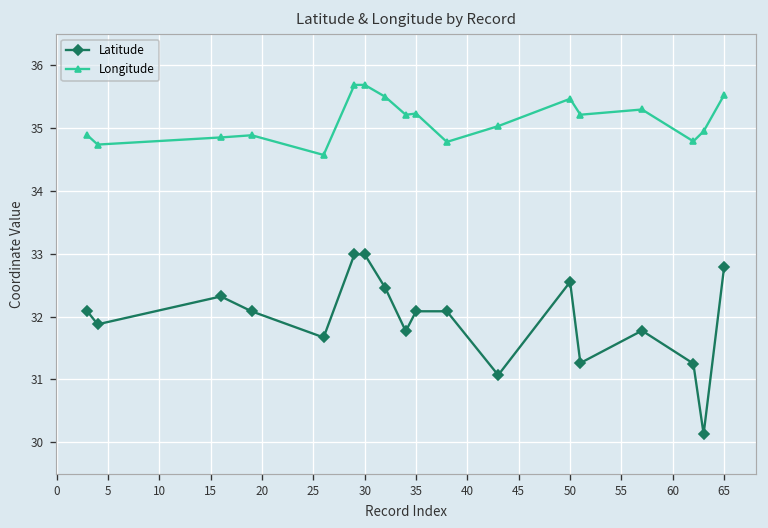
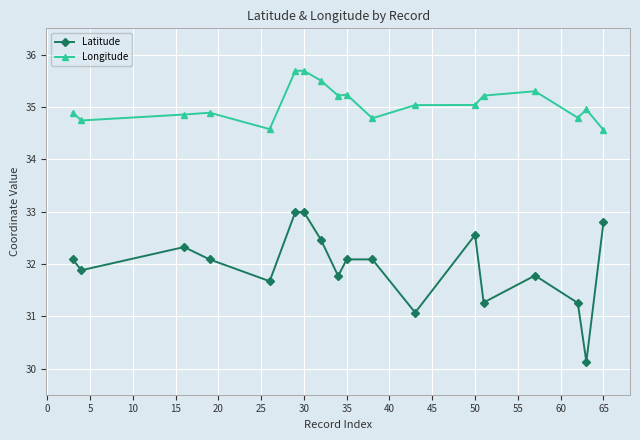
Longitude, 50: 35.5 -> 35.0
Longitude, 65: 35.5 -> 34.6
